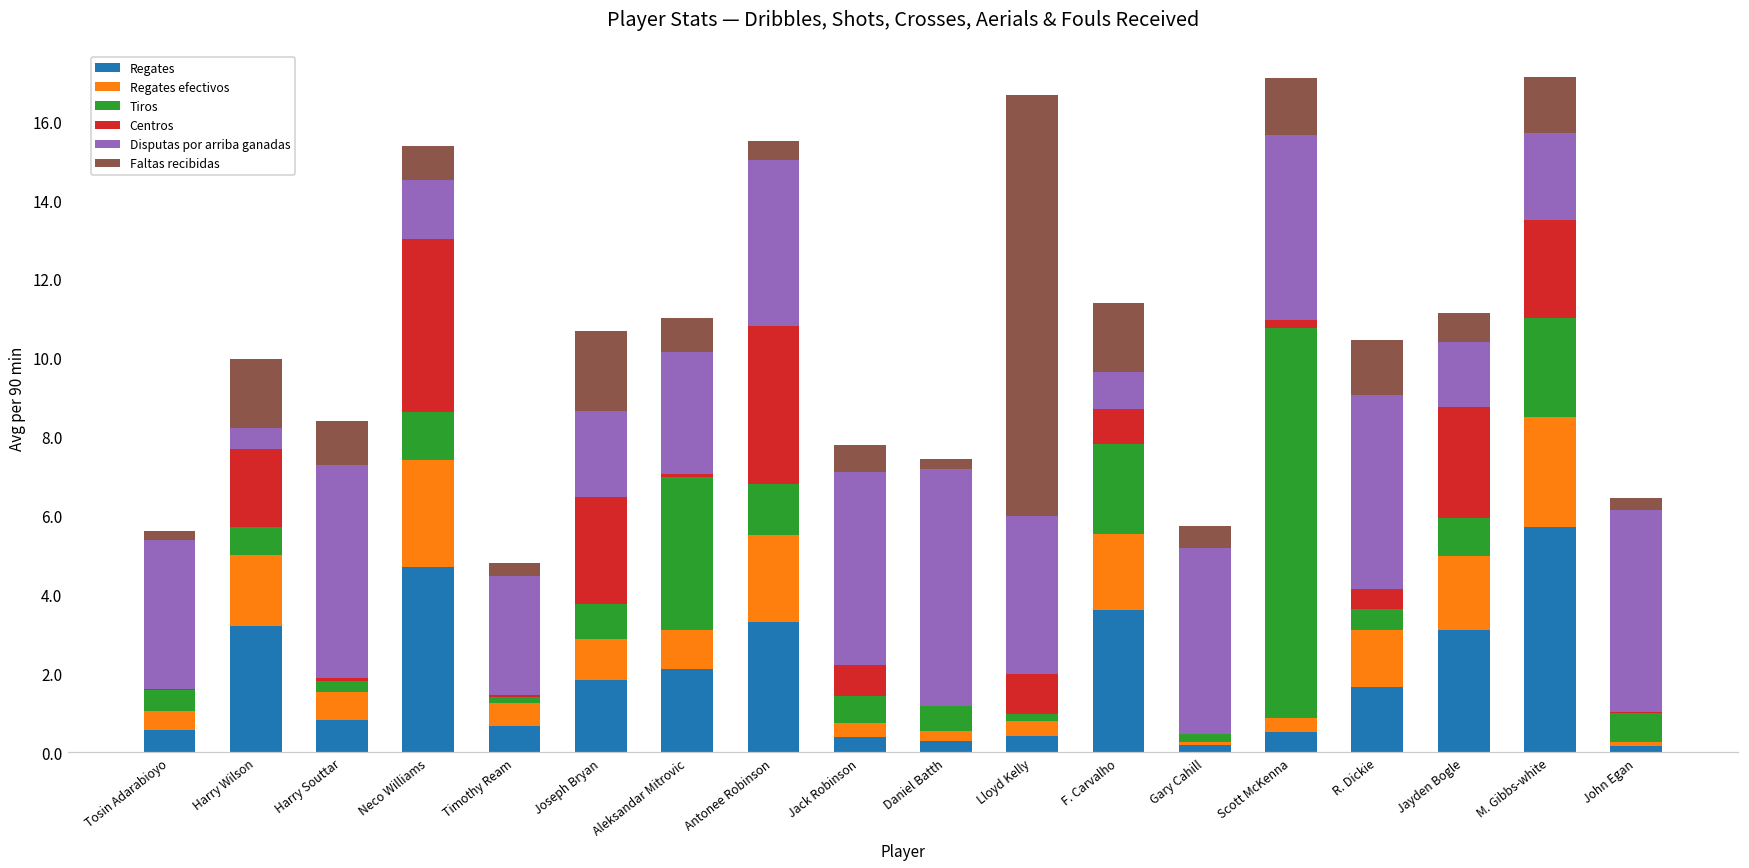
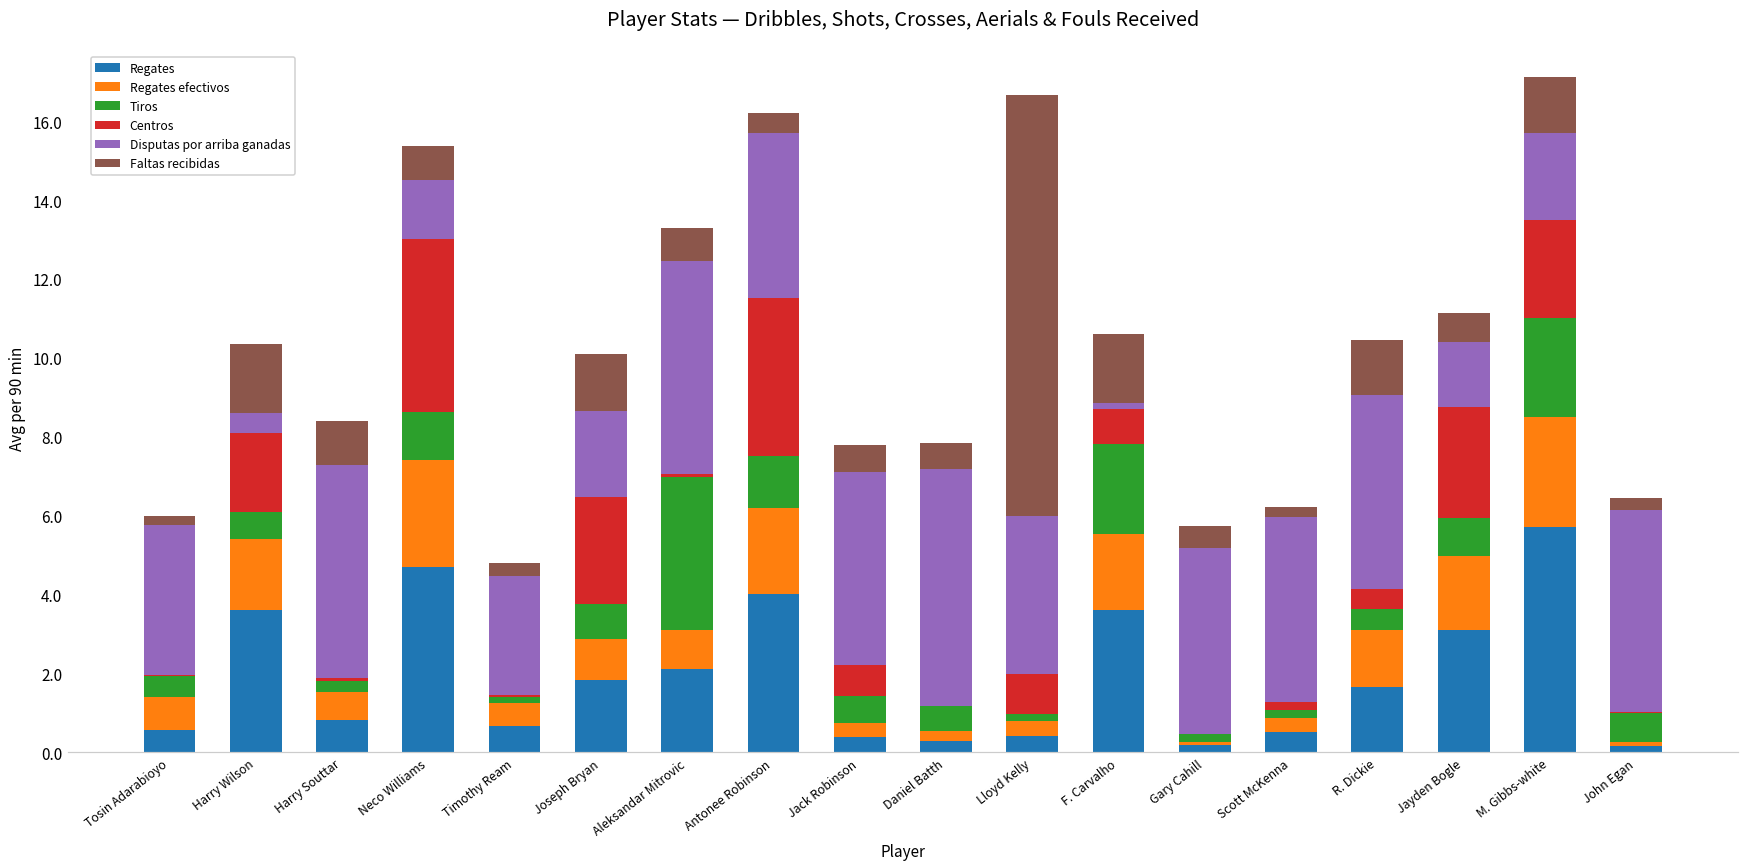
Regates efectivos, Tosin Adarabioyo: 0.5 -> 0.8
Regates, Harry Wilson: 3.2 -> 3.6
Faltas recibidas, Joseph Bryan: 2.0 -> 1.4
Disputas por arriba ganadas, Aleksandar Mitrovic: 3.1 -> 5.4
Regates, Antonee Robinson: 3.3 -> 4.0
Faltas recibidas, Daniel Batth: 0.3 -> 0.7
Disputas por arriba ganadas, F. Carvalho: 0.9 -> 0.1
Tiros, Scott McKenna: 9.9 -> 0.2
Faltas recibidas, Scott McKenna: 1.4 -> 0.3
